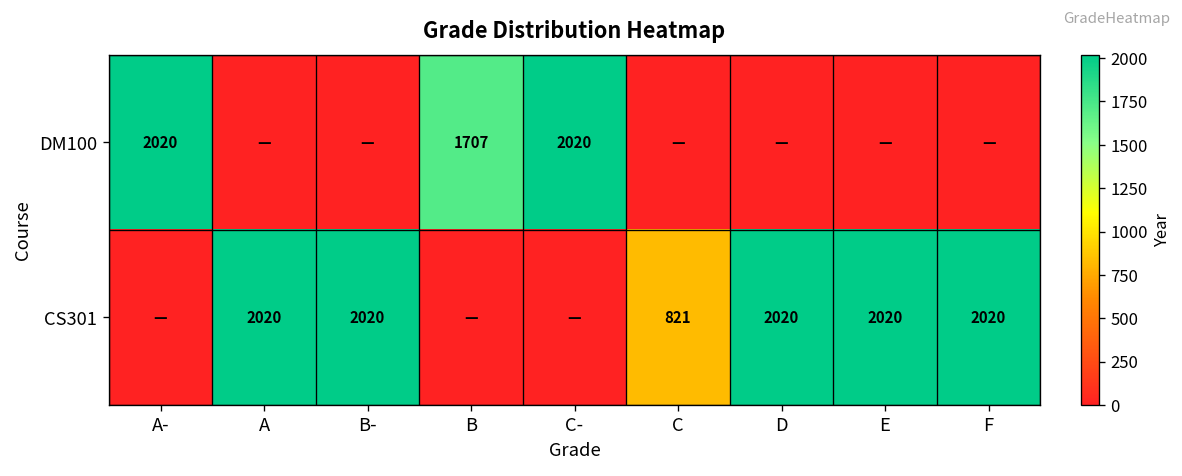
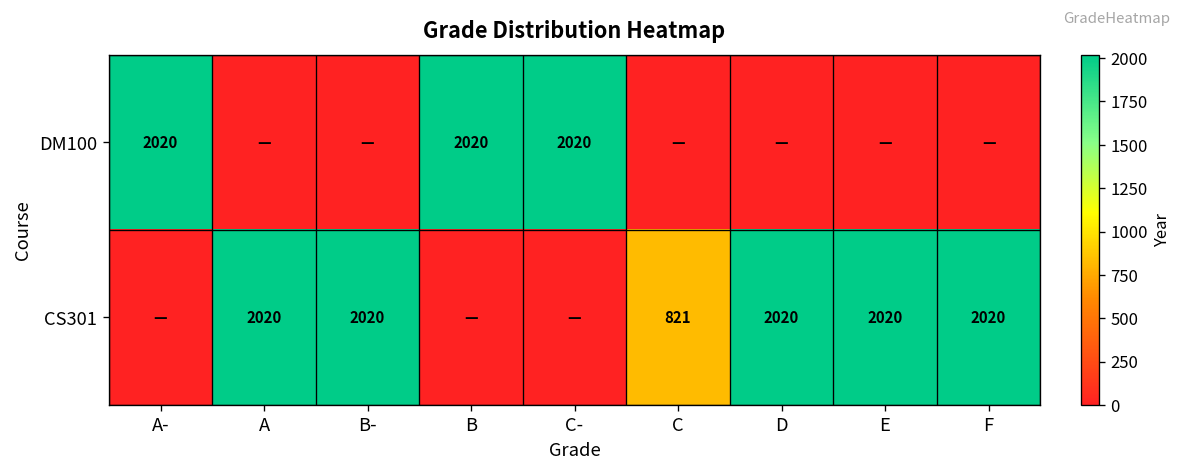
DM100, B: 1707 -> 2020
